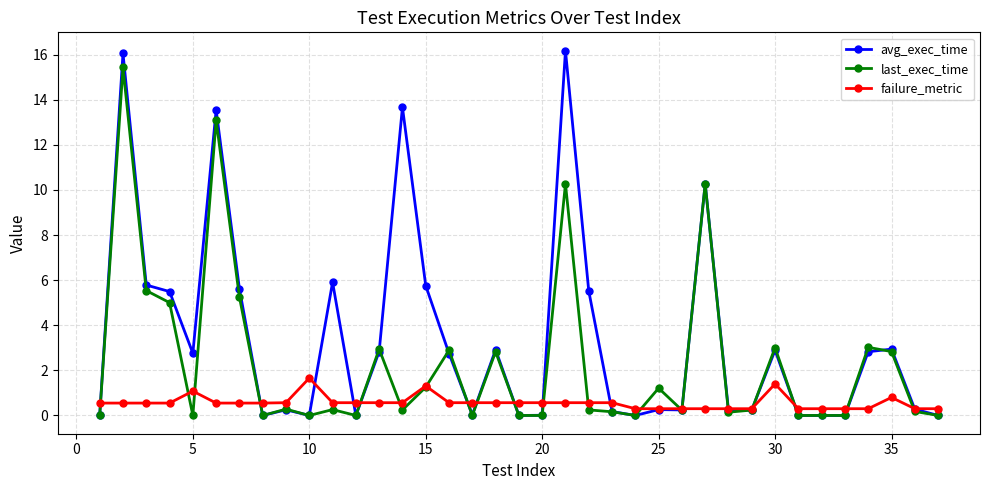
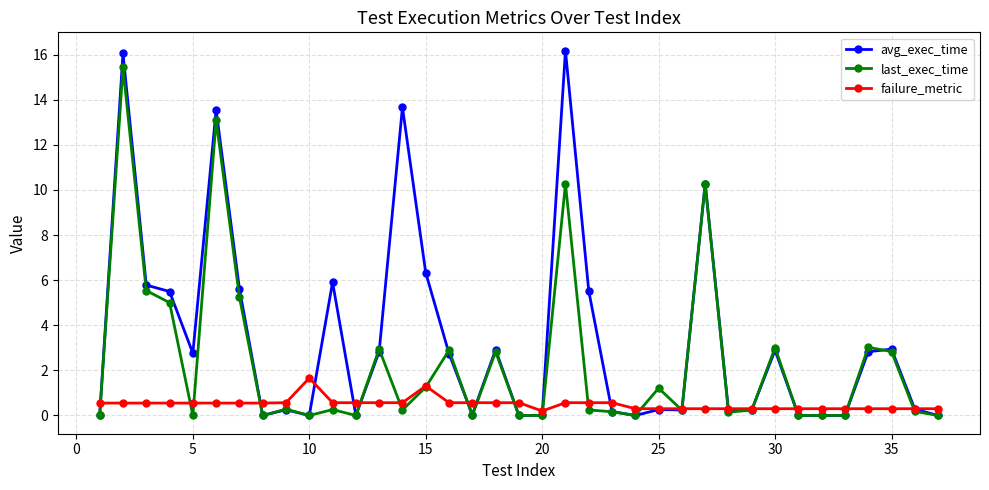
failure_metric, 5: 1.1 -> 0.6
avg_exec_time, 15: 5.8 -> 6.3
failure_metric, 20: 0.6 -> 0.2
failure_metric, 30: 1.4 -> 0.3
failure_metric, 35: 0.8 -> 0.3
